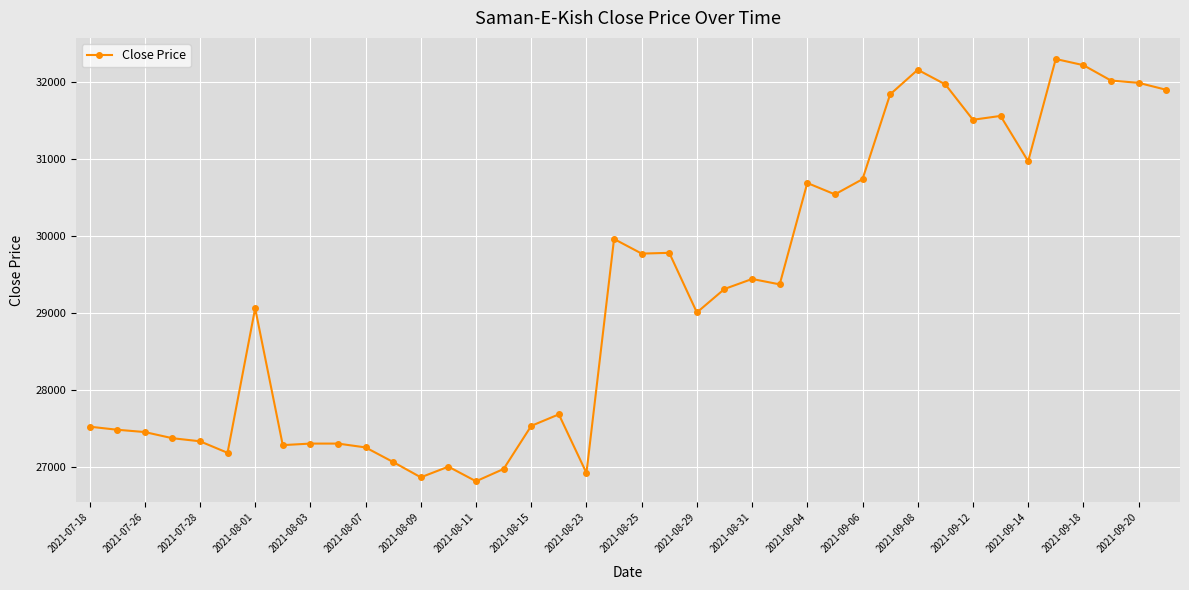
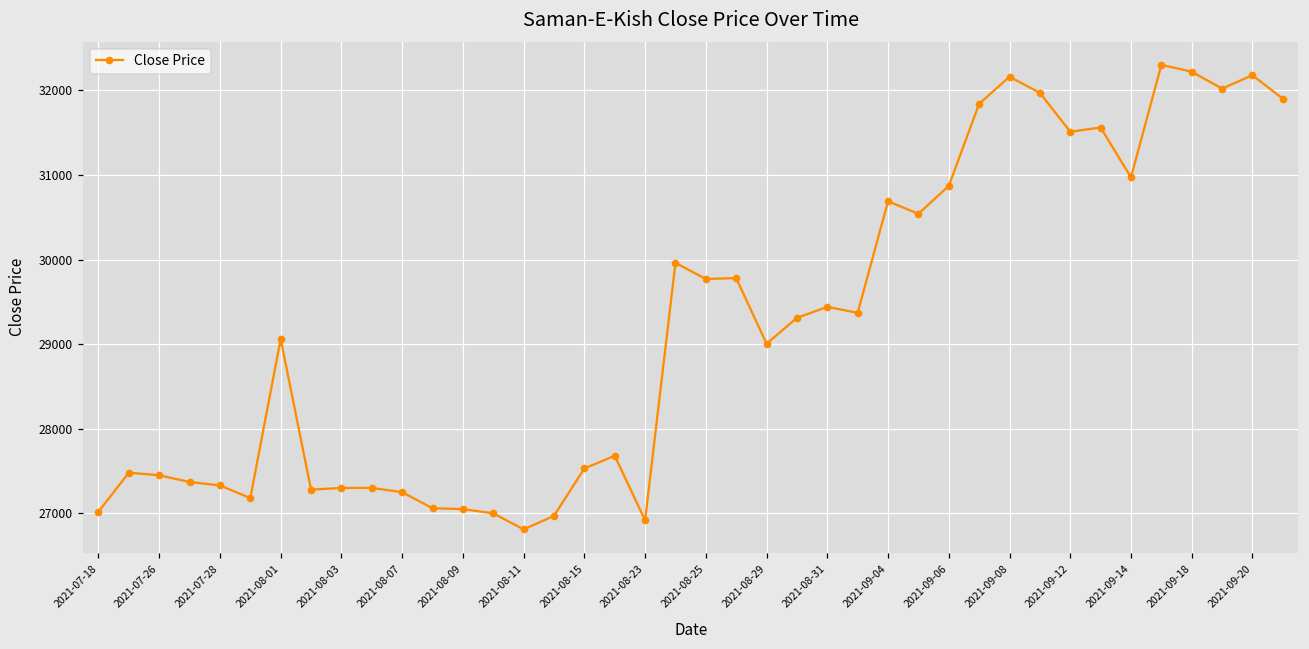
2021-07-18: 27500 -> 27000
2021-08-09: 26900 -> 27100
2021-09-06: 30700 -> 30900
2021-09-20: 32000 -> 32200
